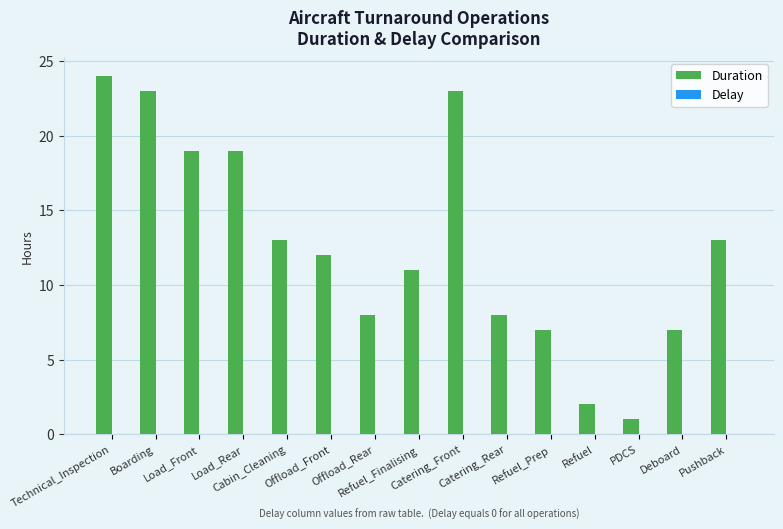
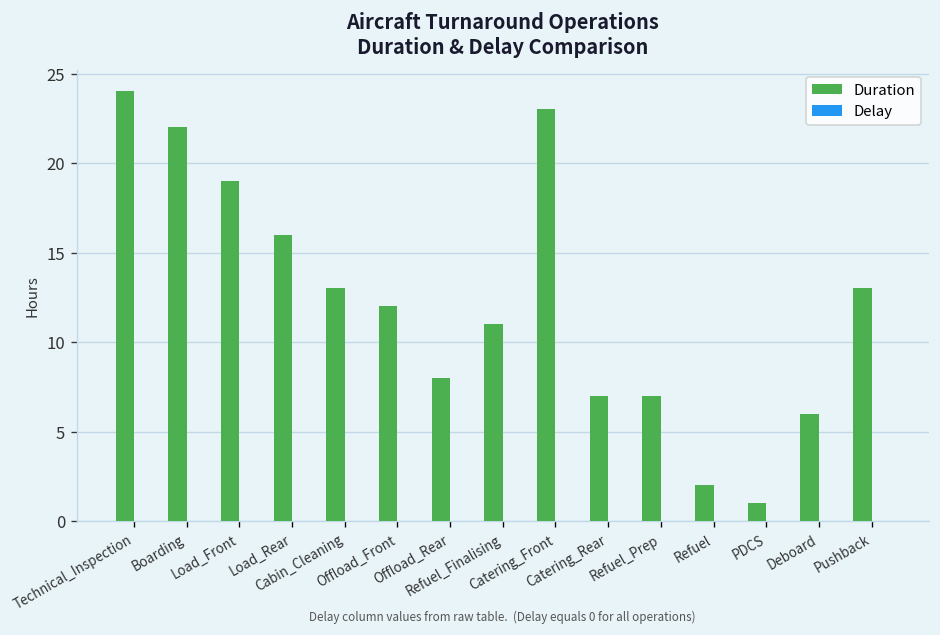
Duration, Boarding: 23 -> 22
Duration, Load_Rear: 19 -> 16
Duration, Catering_Rear: 8 -> 7
Duration, Deboard: 7 -> 6
